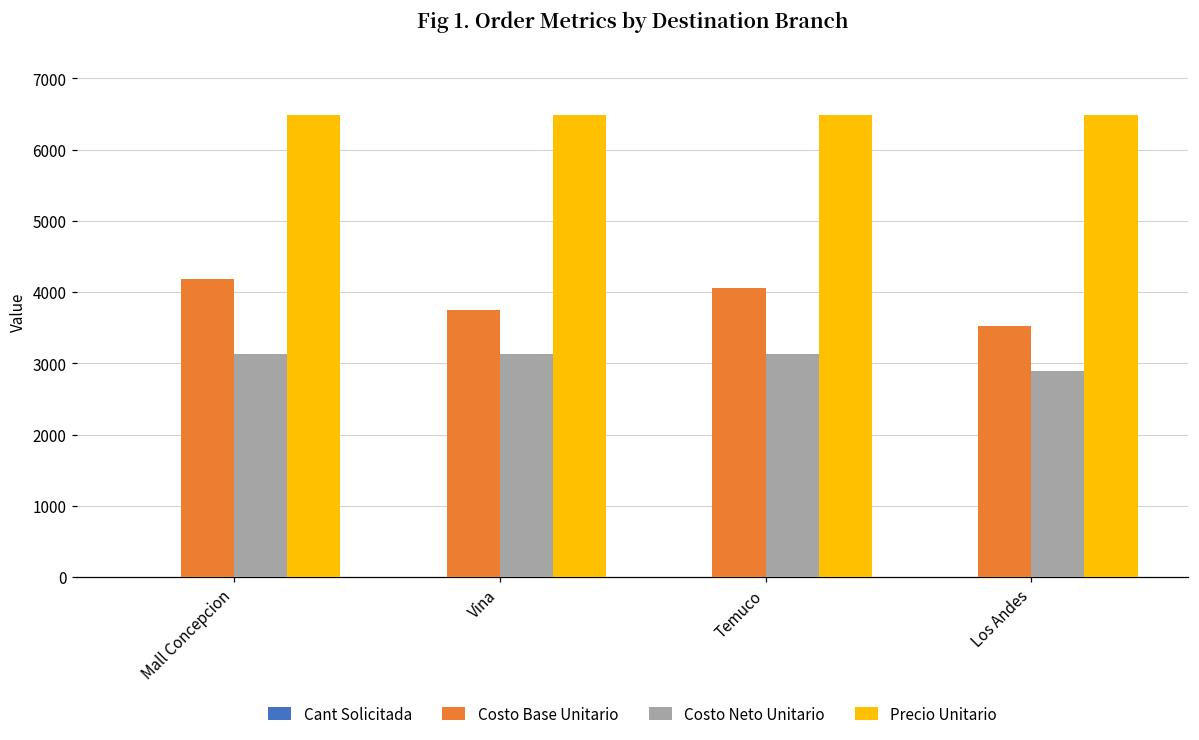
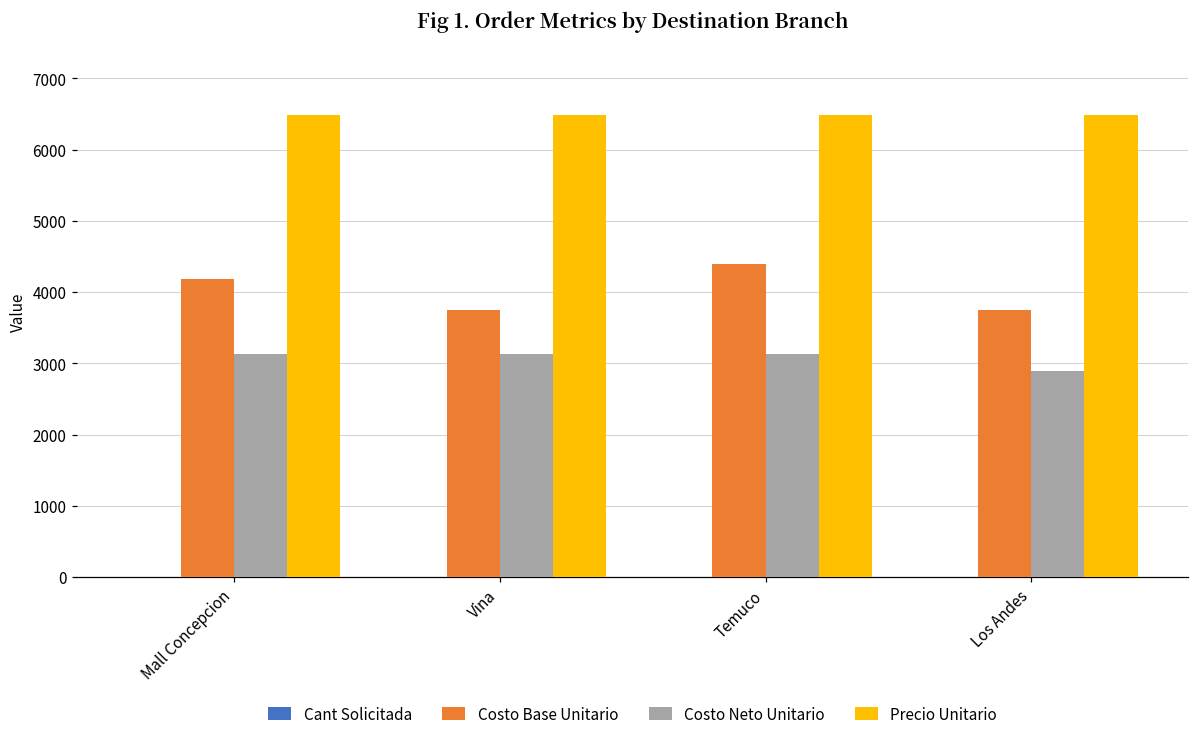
Costo Base Unitario, Temuco: 4100 -> 4400
Costo Base Unitario, Los Andes: 3500 -> 3700
